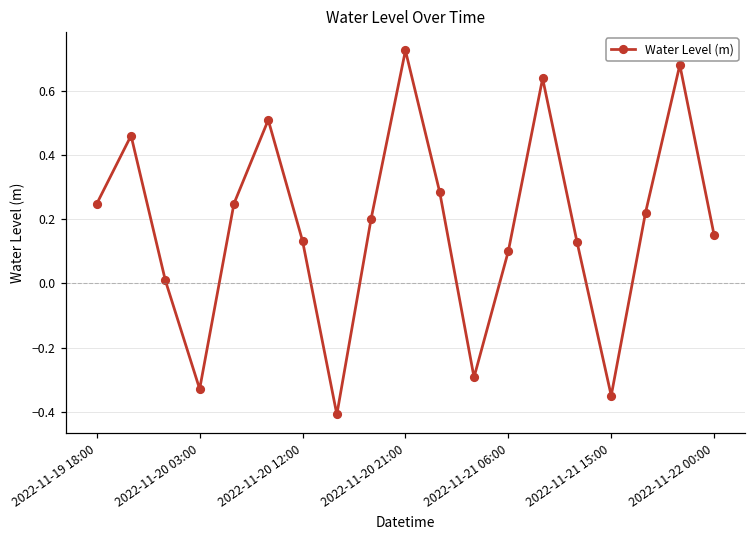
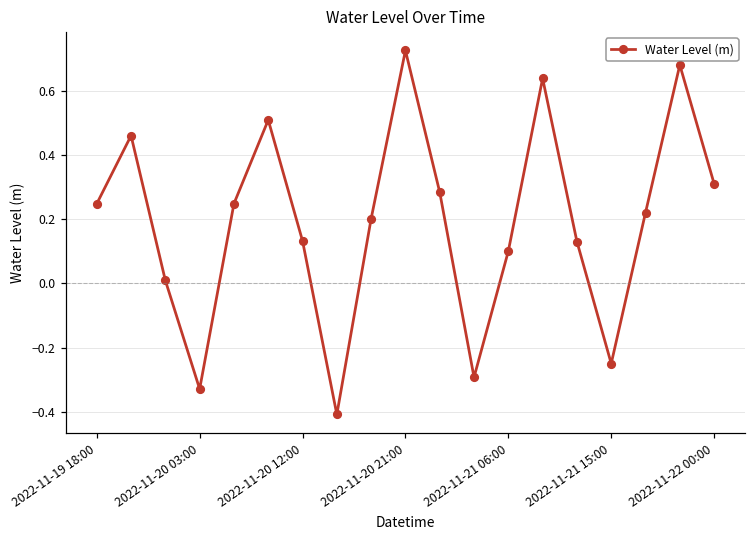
2022-11-21 15:00: -0.35 -> -0.25
2022-11-22 00:00: 0.15 -> 0.31
